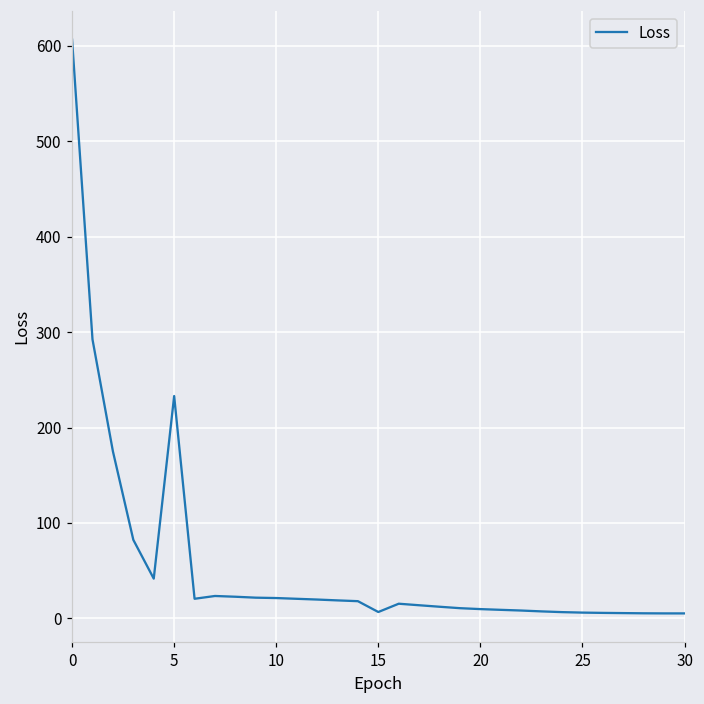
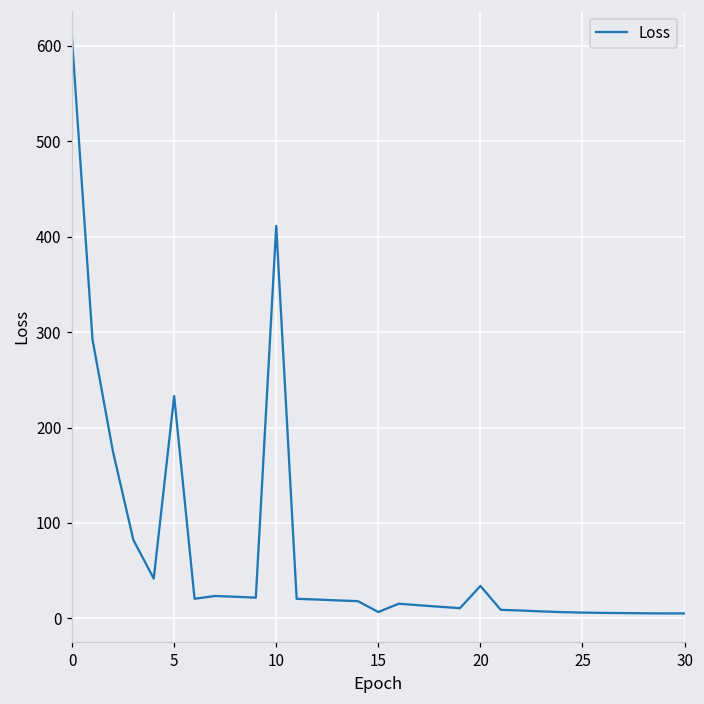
10: 20 -> 410
20: 10 -> 30
